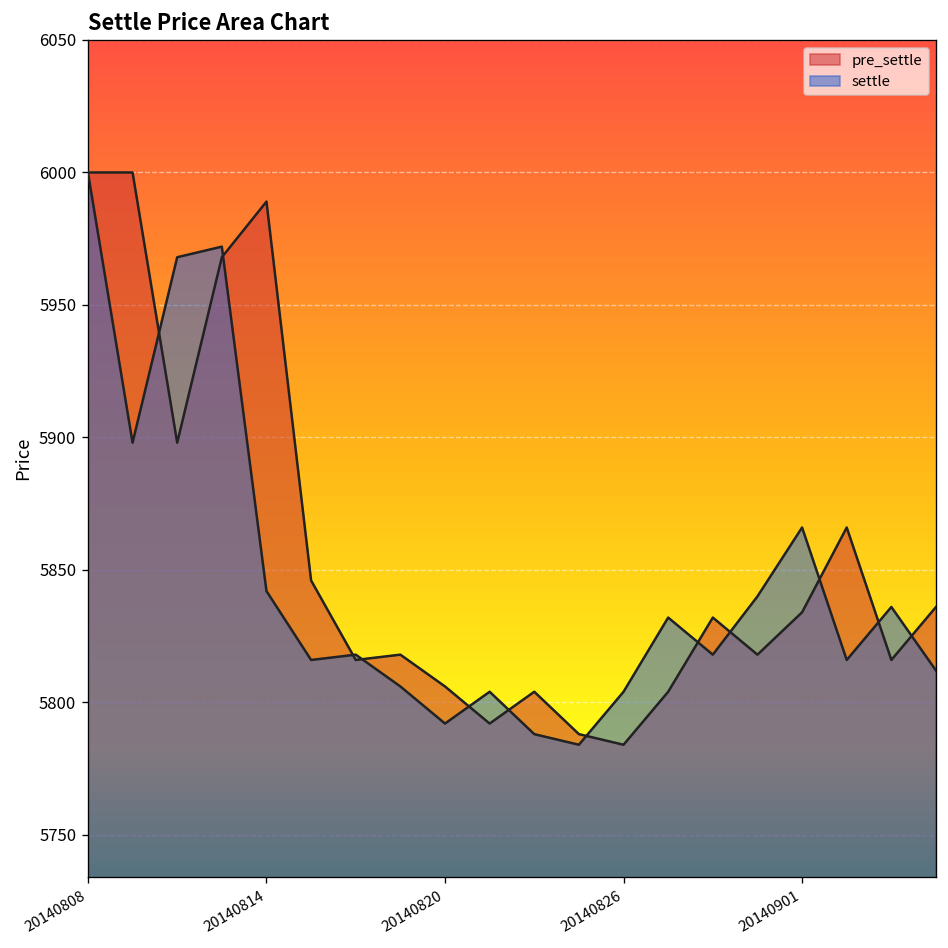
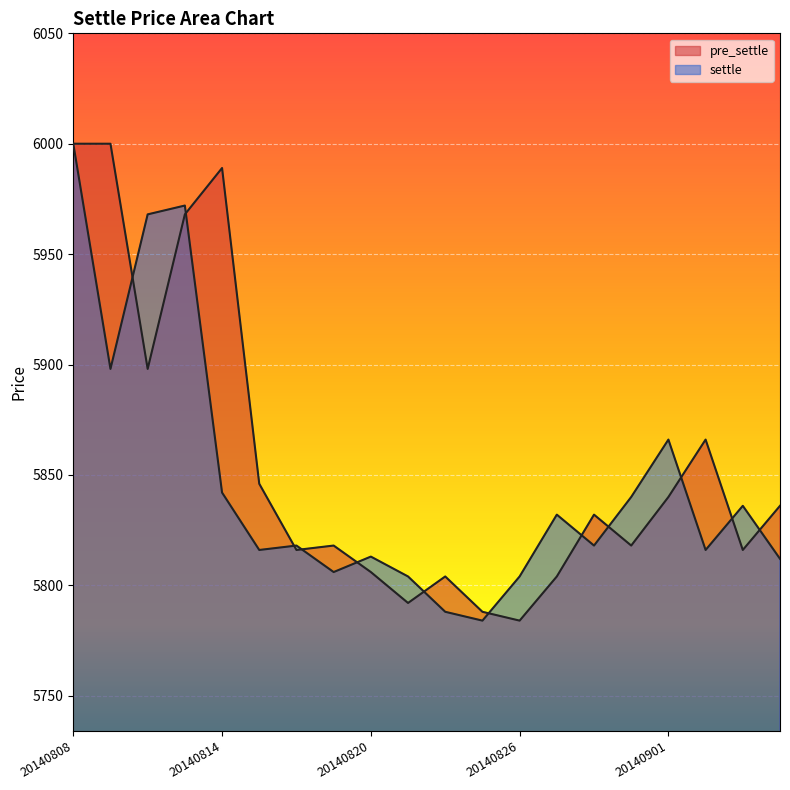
settle, 20140820: 5792 -> 5813
pre_settle, 20140901: 5834 -> 5840
